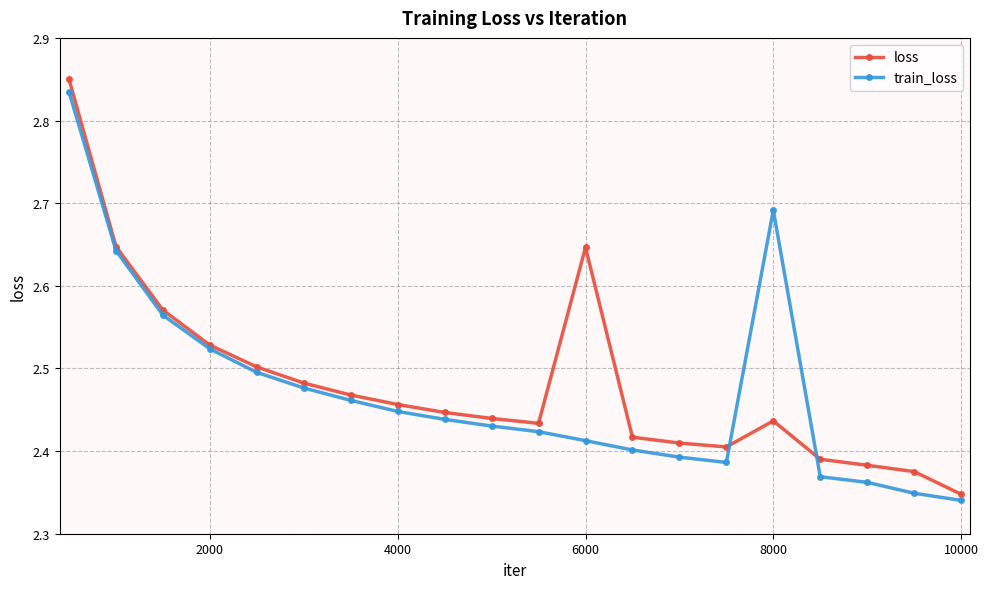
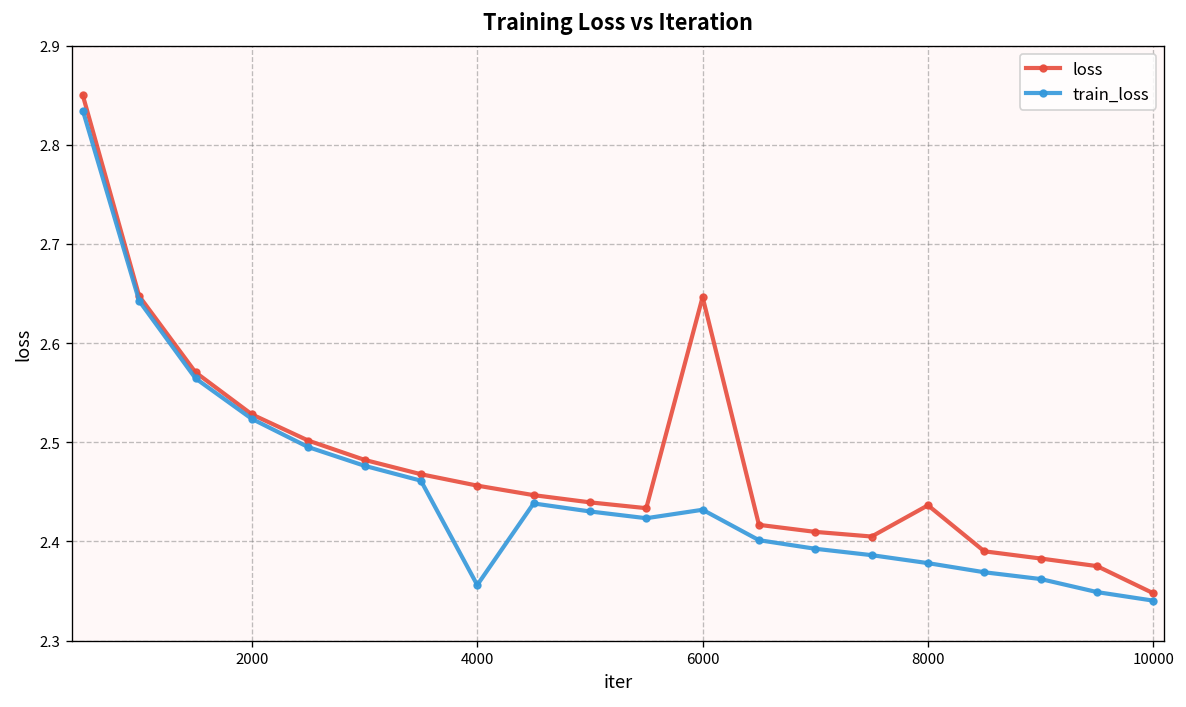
train_loss, 4000: 2.45 -> 2.36
train_loss, 6000: 2.41 -> 2.43
train_loss, 8000: 2.69 -> 2.38
